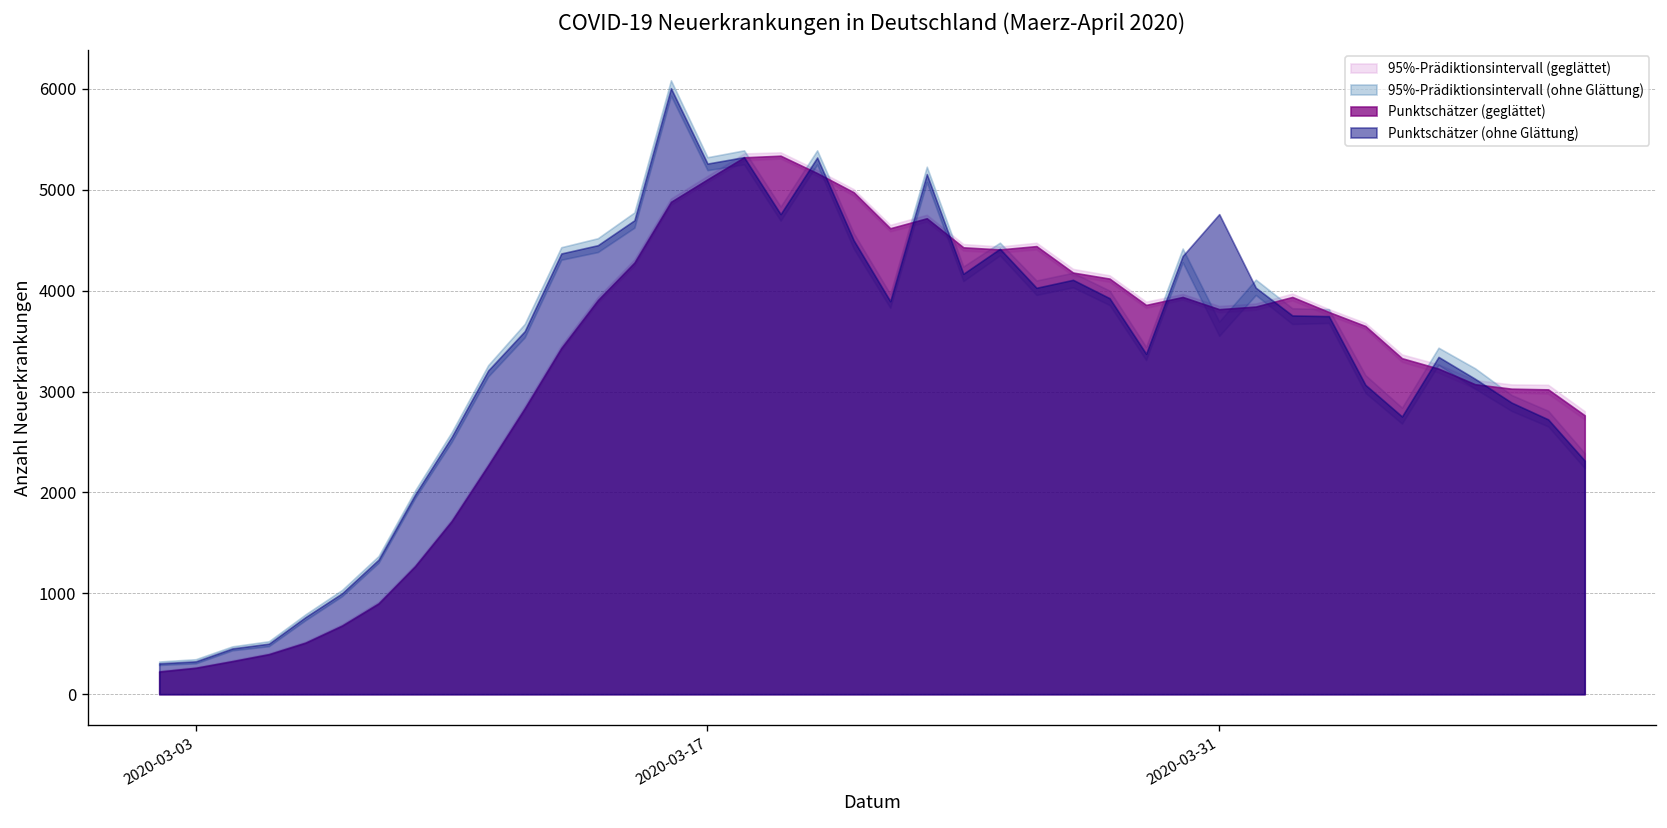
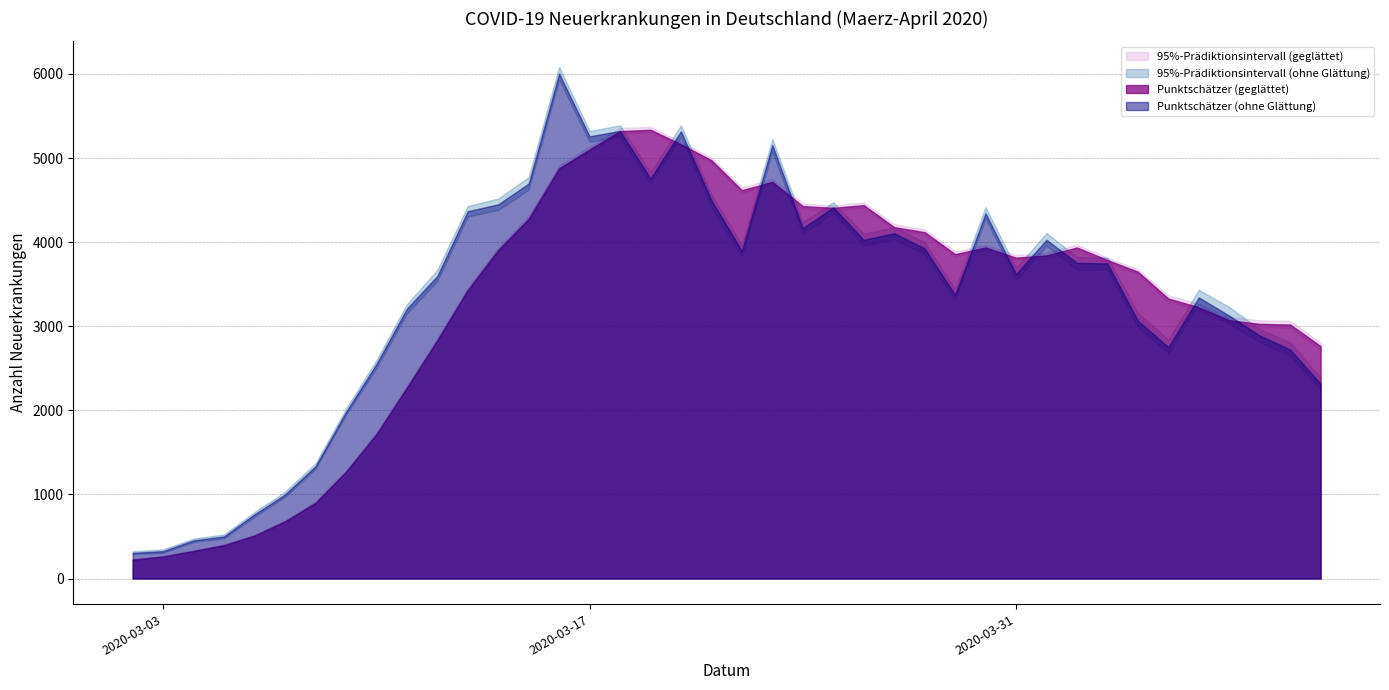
Punktschätzer (ohne Glättung), 2020-03-31: 4800 -> 3600
